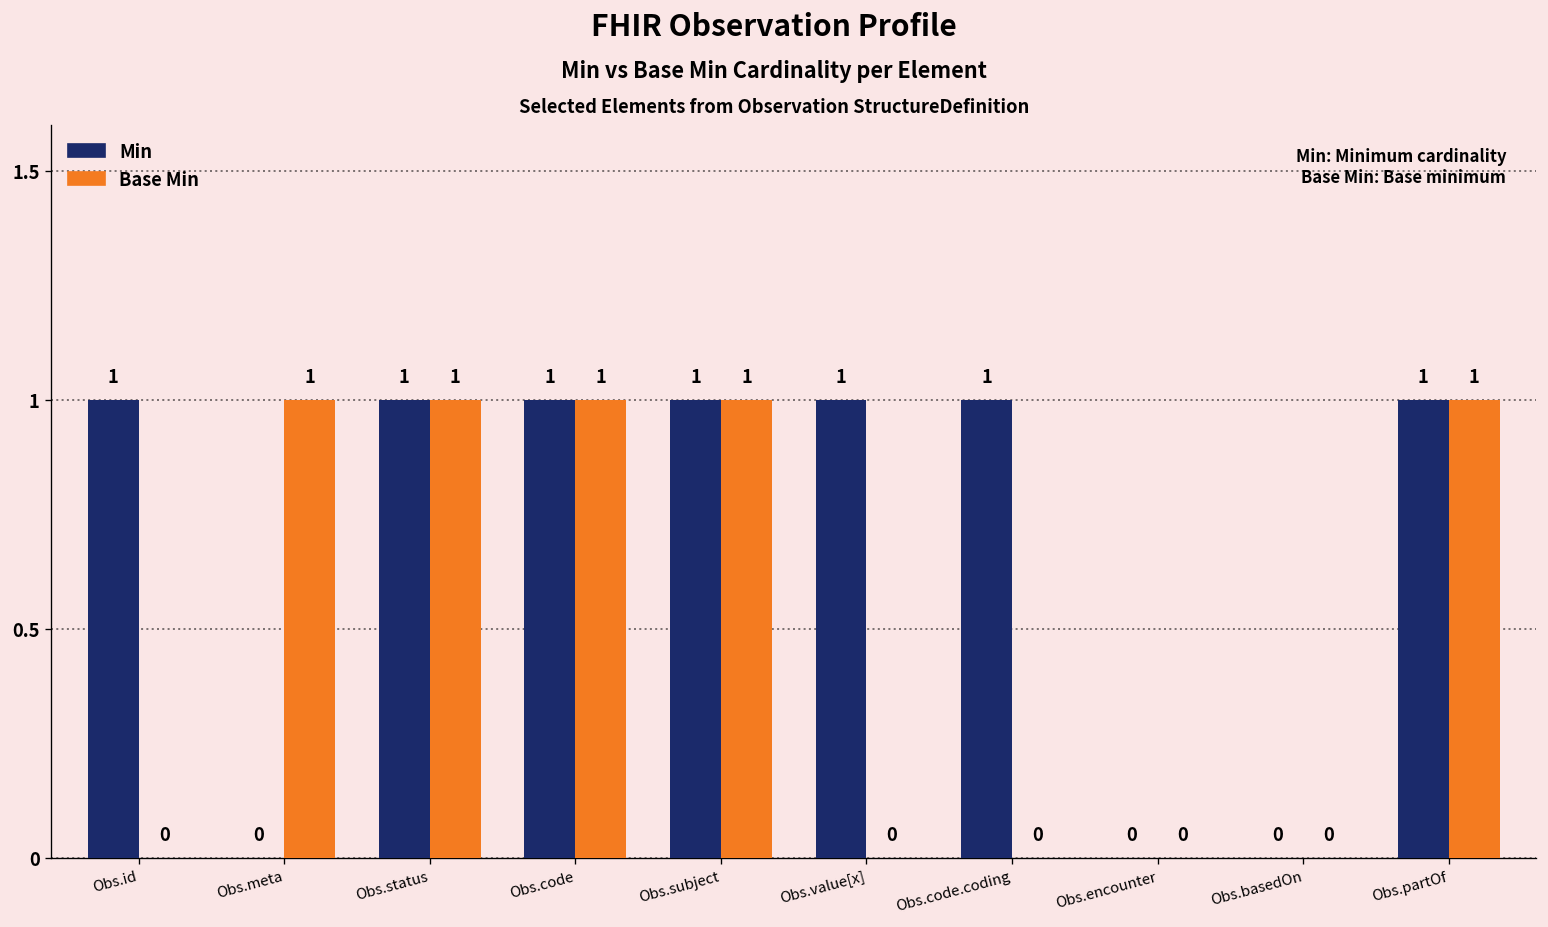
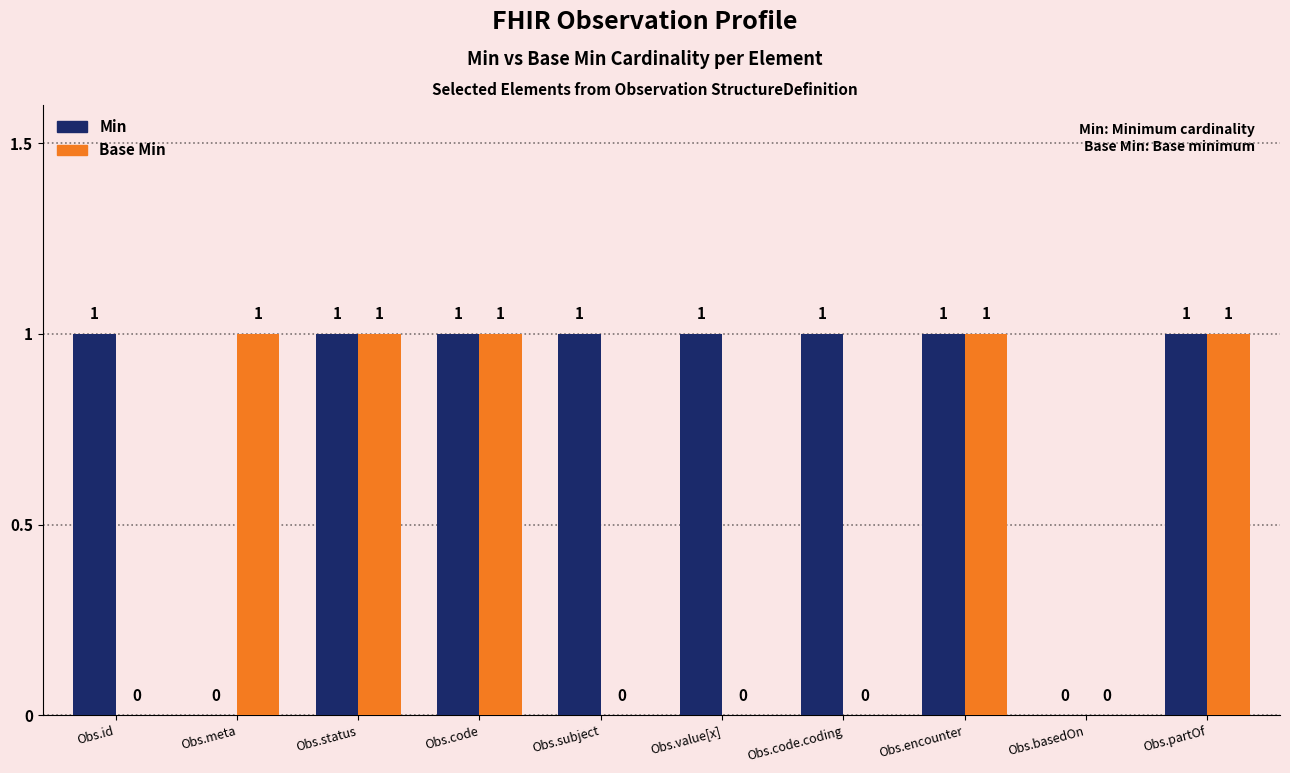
Base Min, Obs.subject: 1 -> 0
Min, Obs.encounter: 0 -> 1
Base Min, Obs.encounter: 0 -> 1
